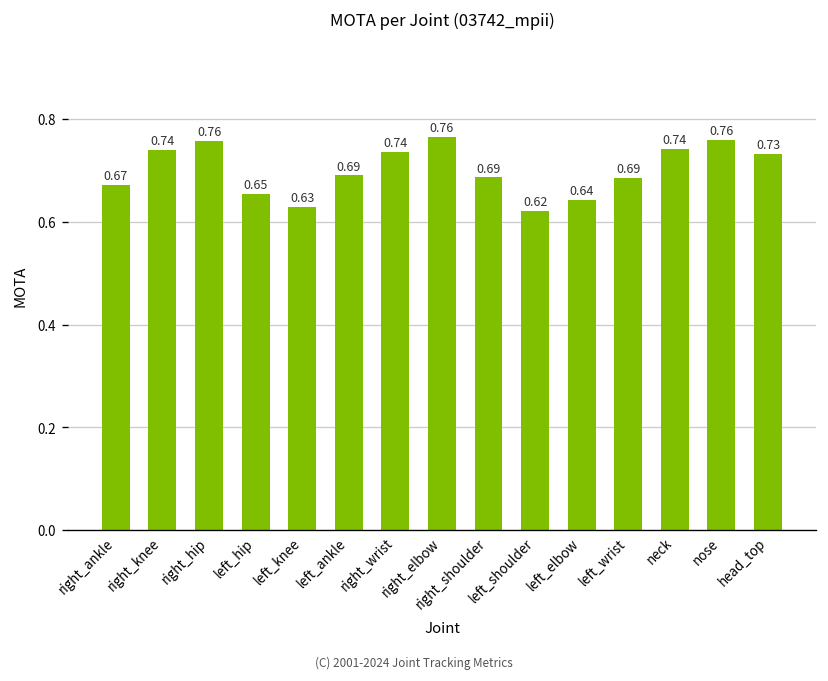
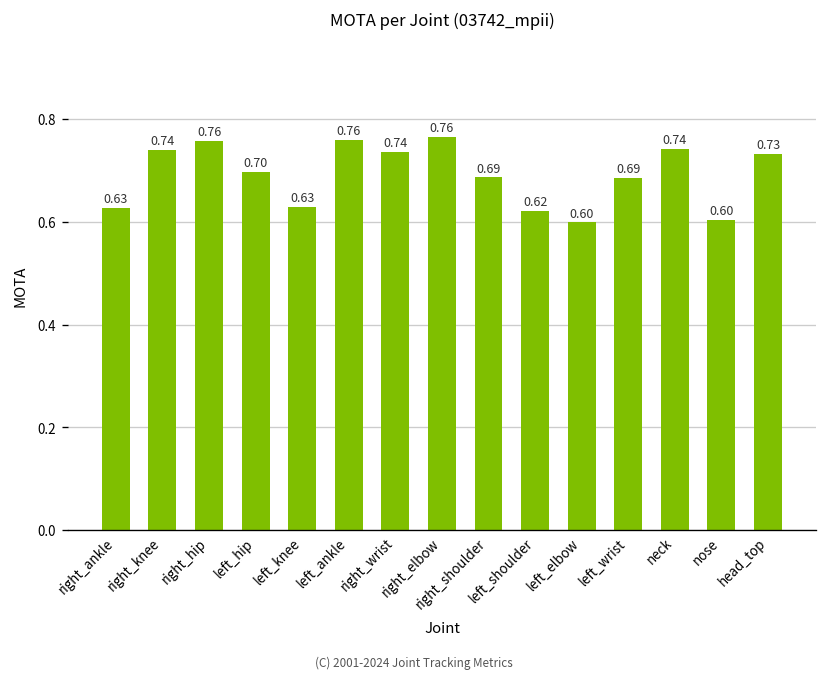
right_ankle: 0.67 -> 0.63
left_hip: 0.65 -> 0.70
left_ankle: 0.69 -> 0.76
left_elbow: 0.64 -> 0.60
nose: 0.76 -> 0.60
